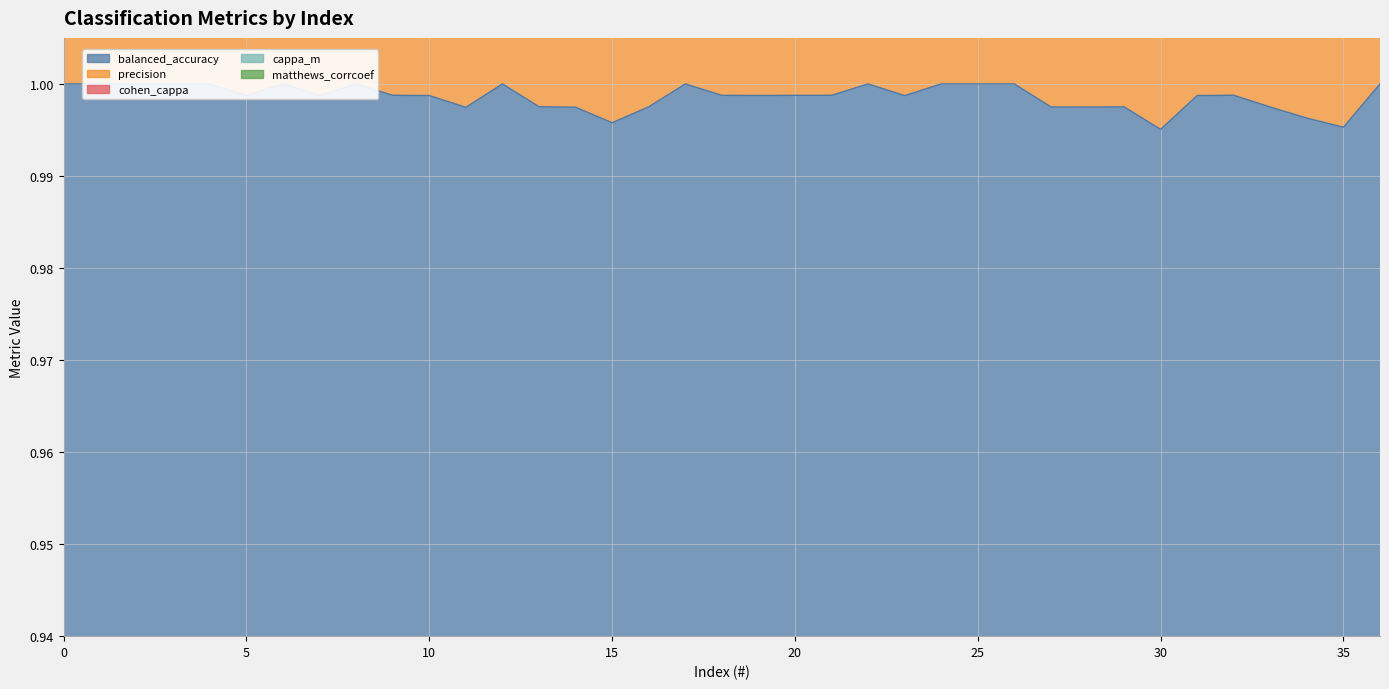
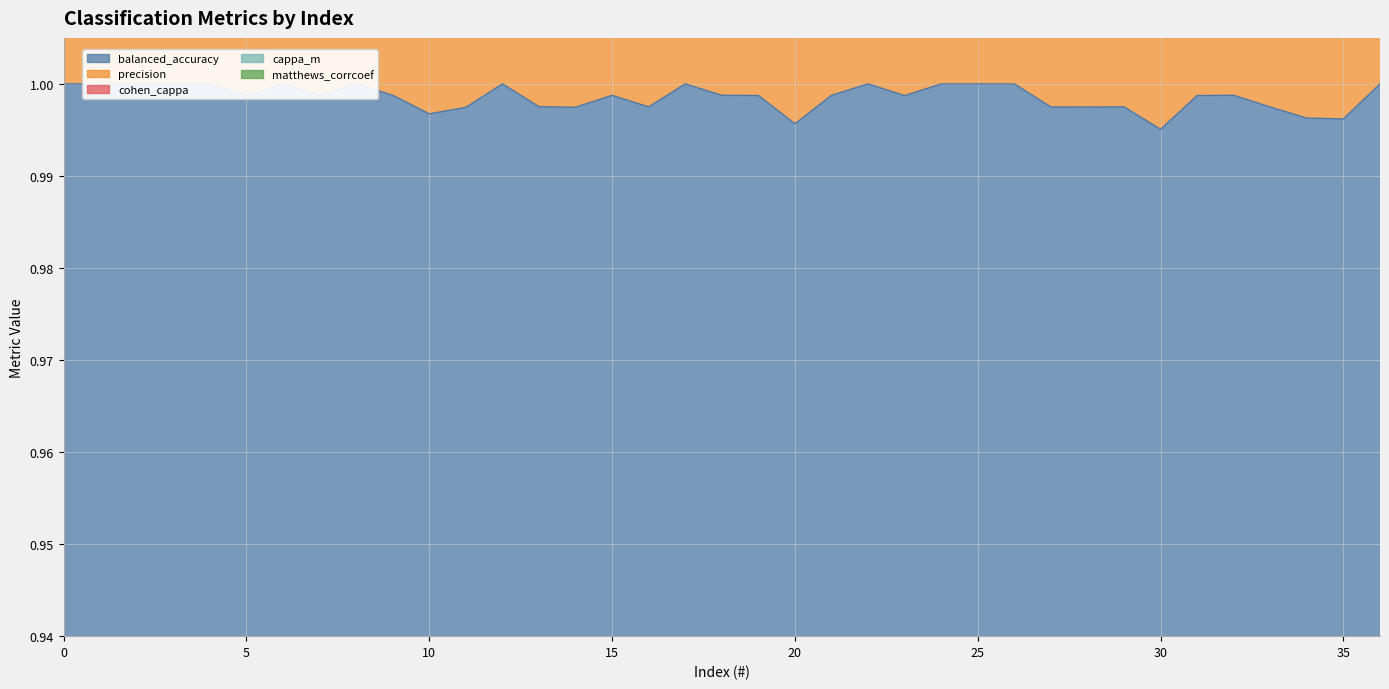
balanced_accuracy, 10: 0.999 -> 0.997
balanced_accuracy, 15: 0.996 -> 0.999
balanced_accuracy, 20: 0.999 -> 0.996
balanced_accuracy, 35: 0.995 -> 0.996
